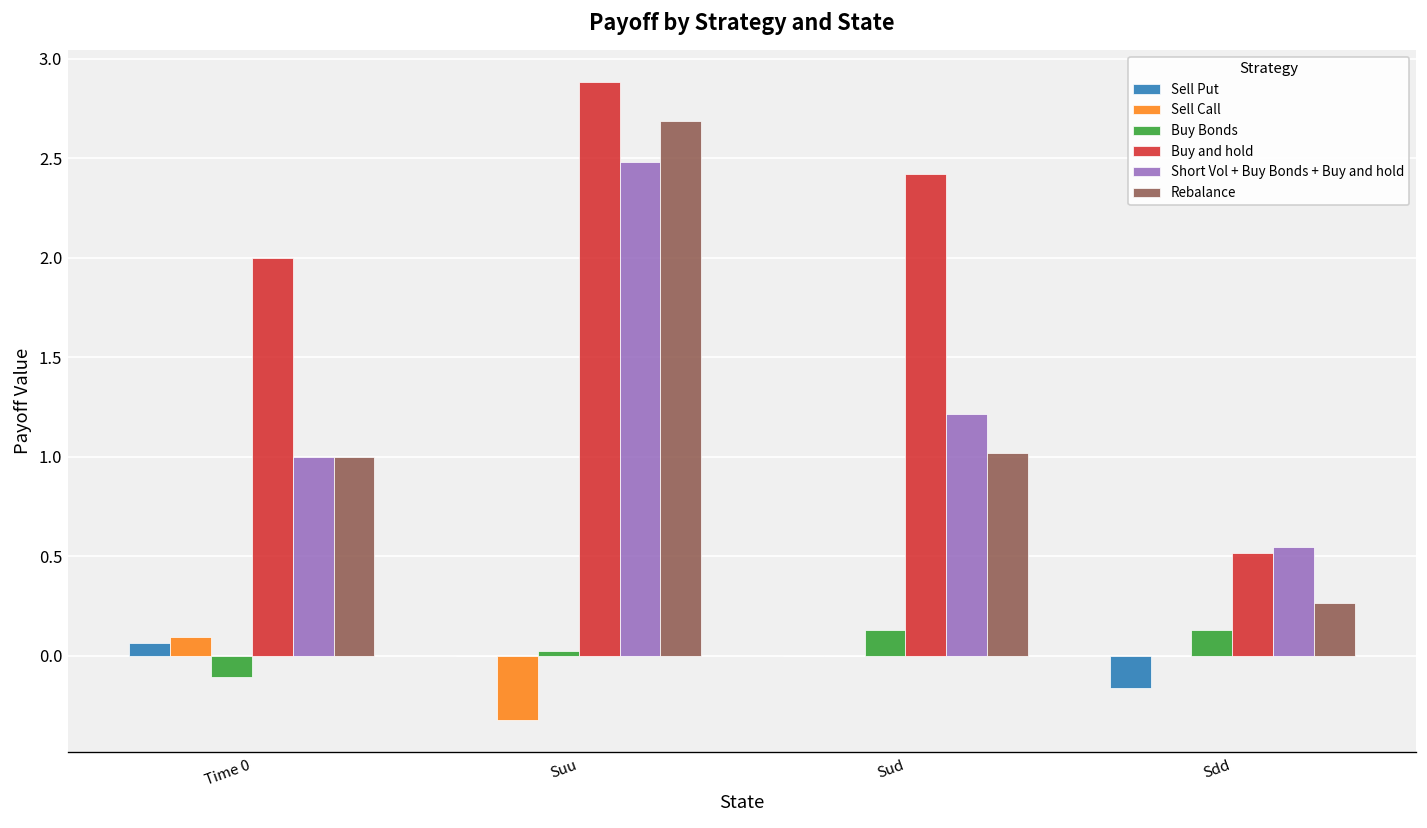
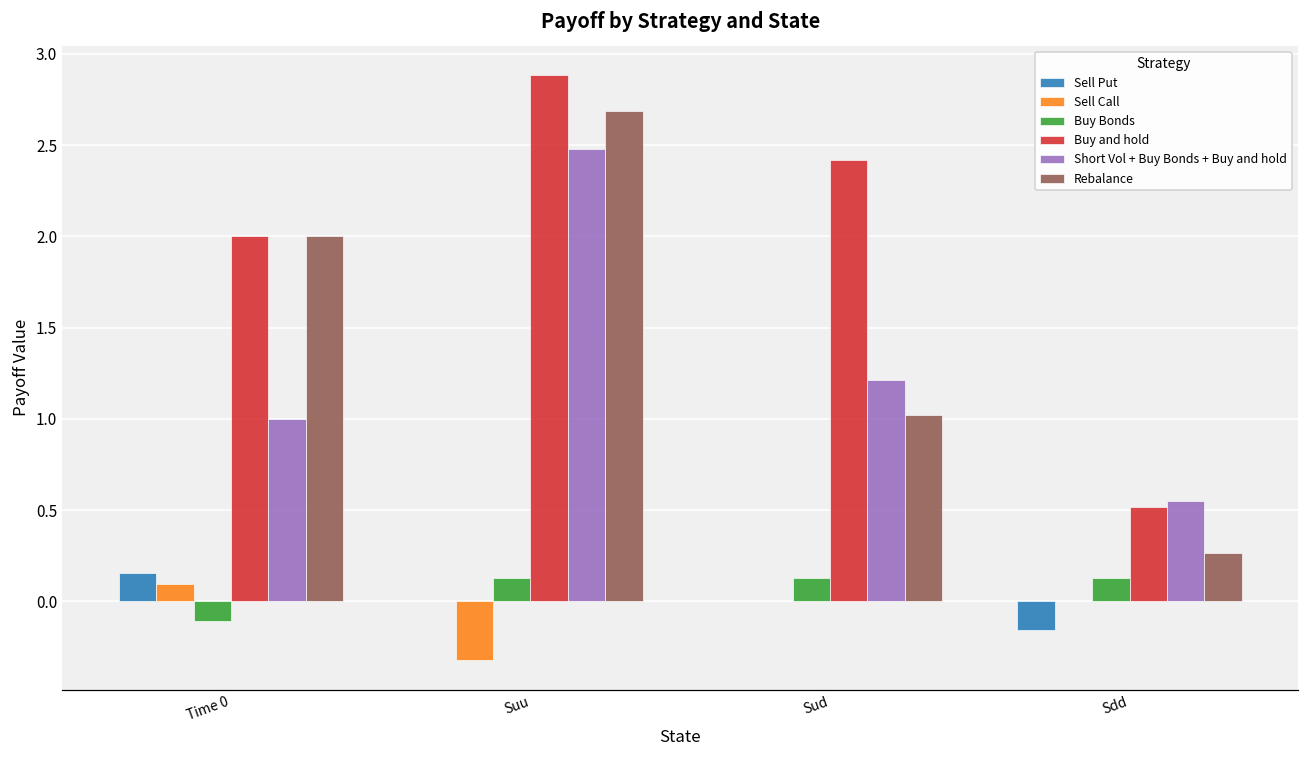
Sell Put, Time 0: 0.06 -> 0.15
Rebalance, Time 0: 1 -> 2
Buy Bonds, Suu: 0.03 -> 0.13
